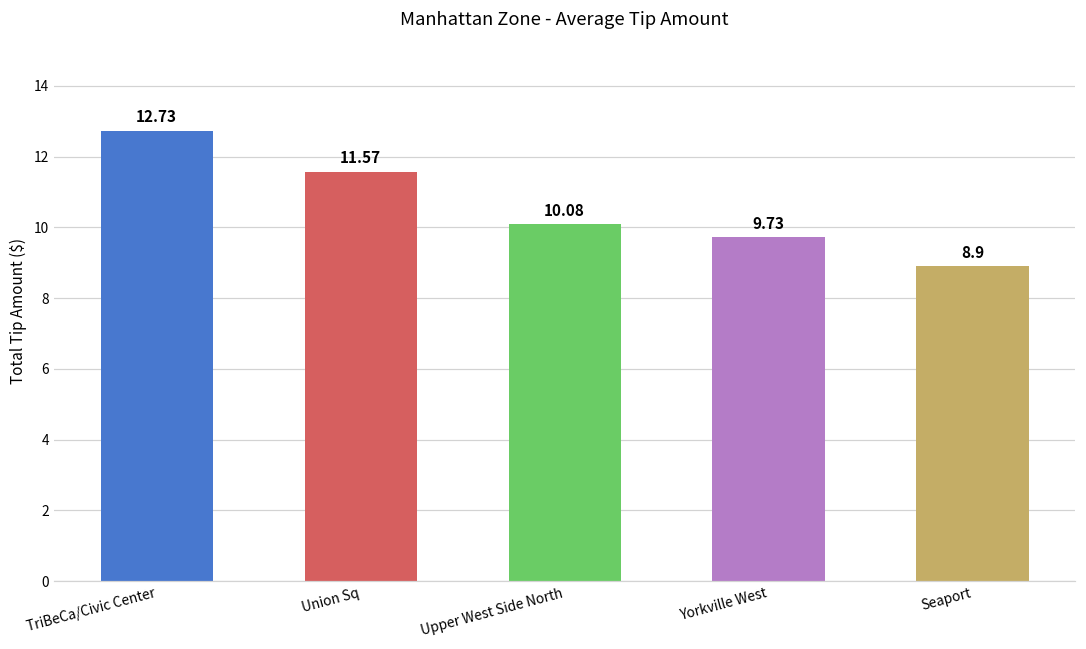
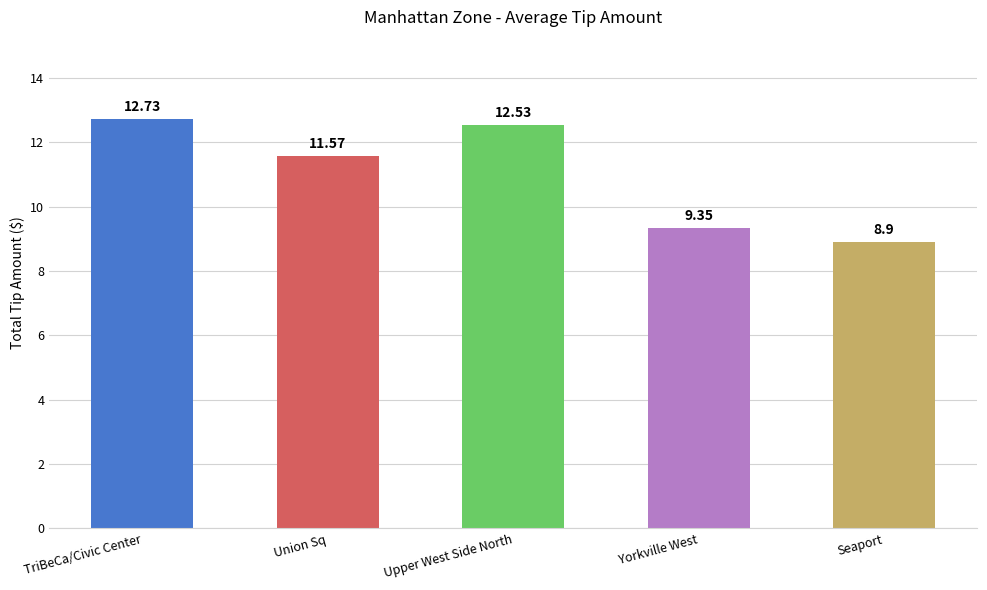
Upper West Side North: 10.08 -> 12.53
Yorkville West: 9.73 -> 9.35
